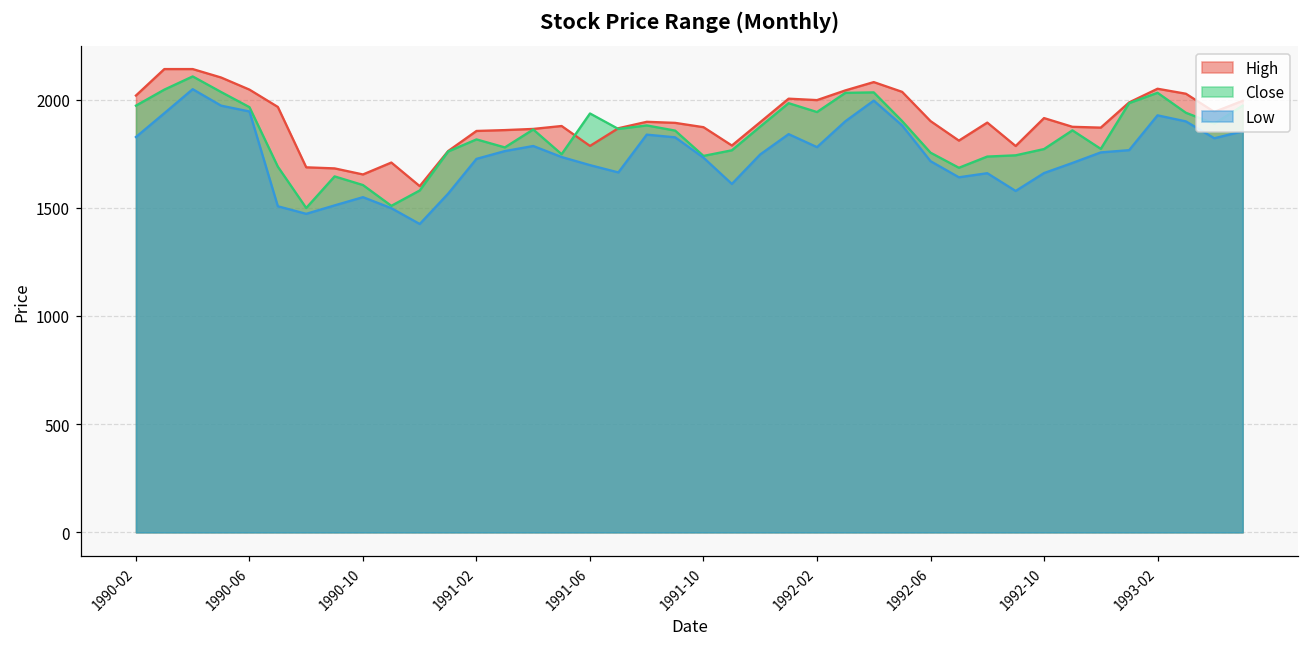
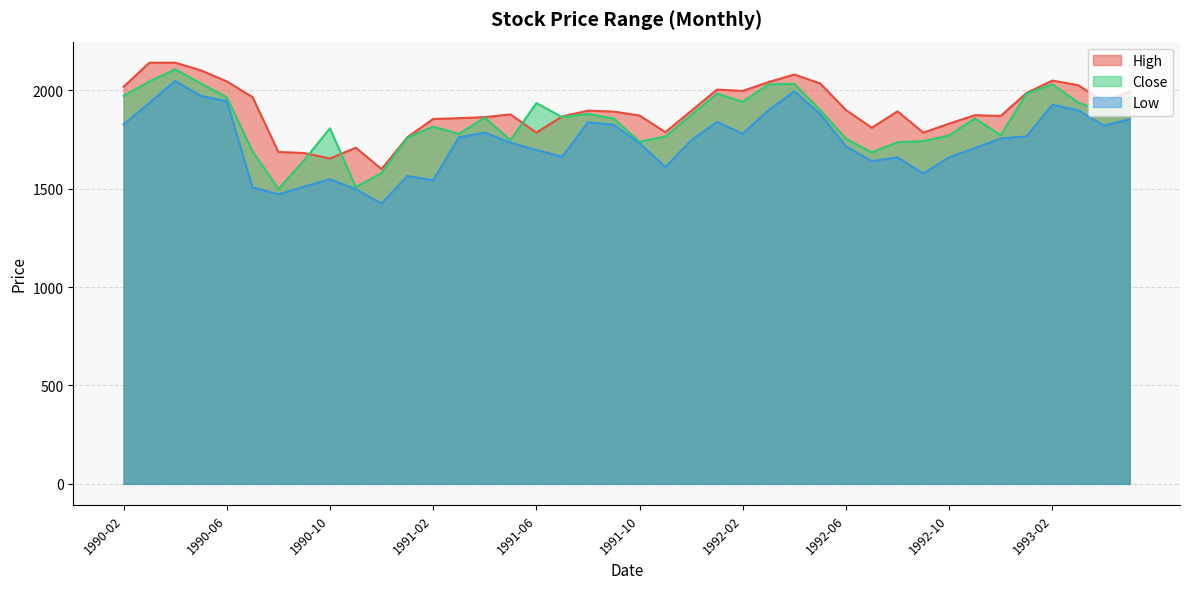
Close, 1990-10: 1610 -> 1810
Low, 1991-02: 1730 -> 1540
High, 1992-10: 1910 -> 1830
